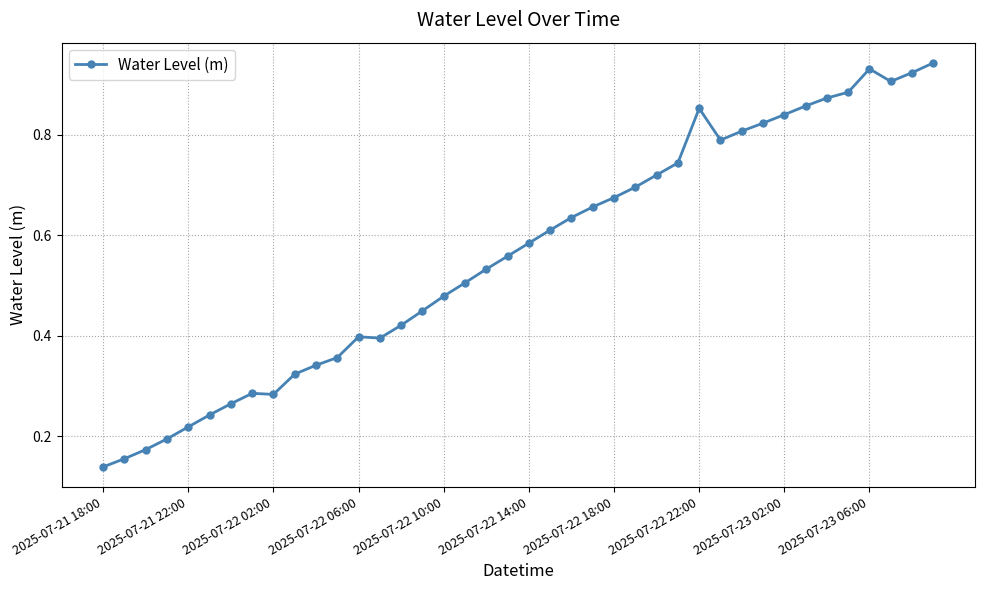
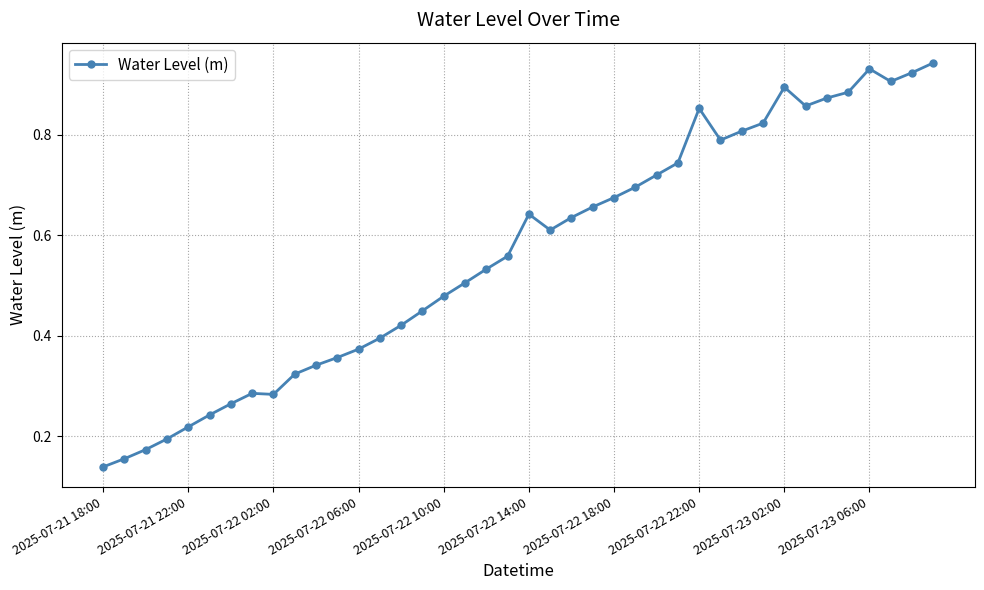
2025-07-22 06:00: 0.40 -> 0.37
2025-07-22 14:00: 0.58 -> 0.64
2025-07-23 02:00: 0.84 -> 0.89
